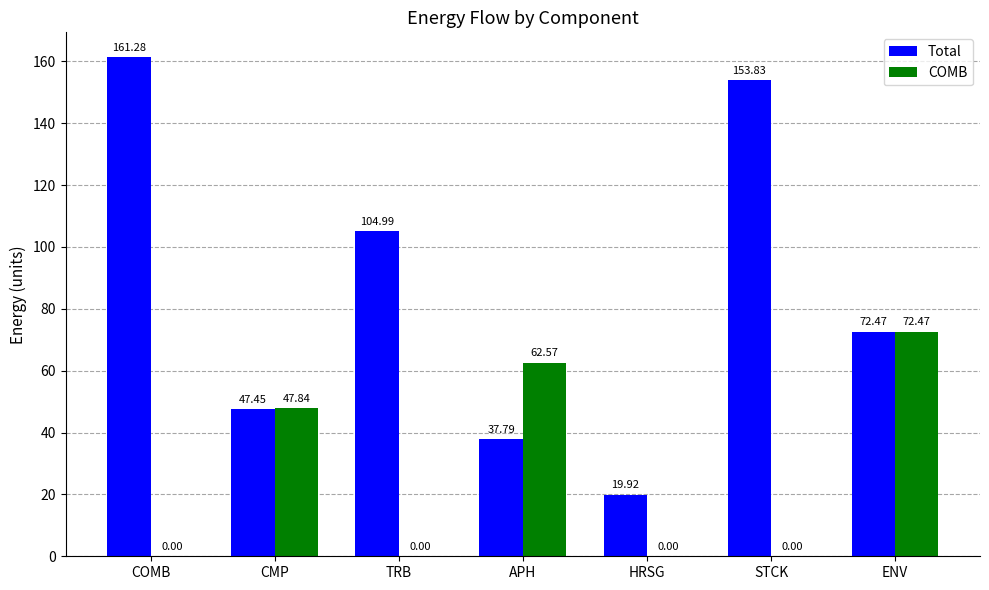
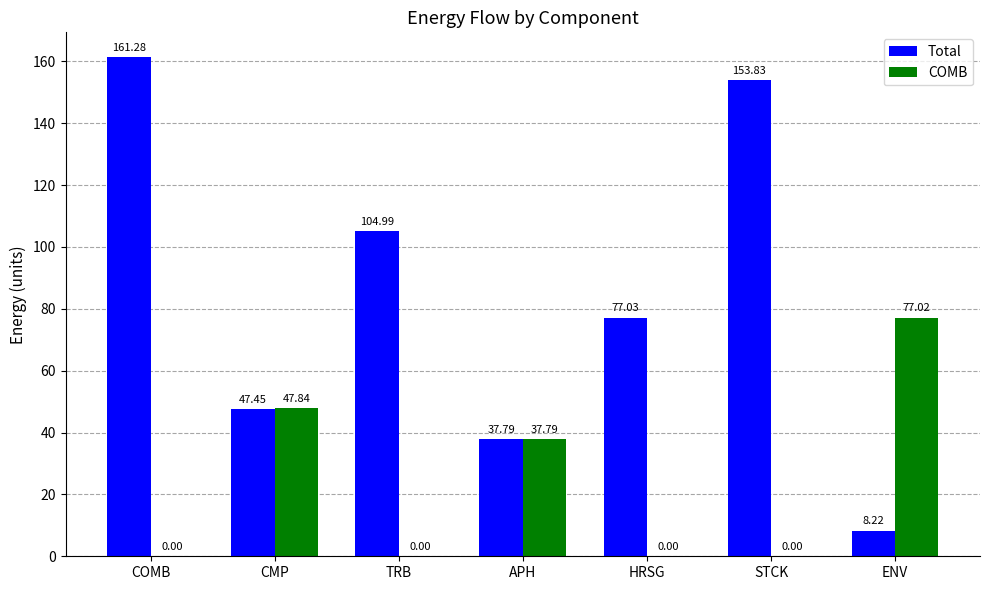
COMB, APH: 62.57 -> 37.79
Total, HRSG: 19.92 -> 77.03
Total, ENV: 72.47 -> 8.22
COMB, ENV: 72.47 -> 77.02
